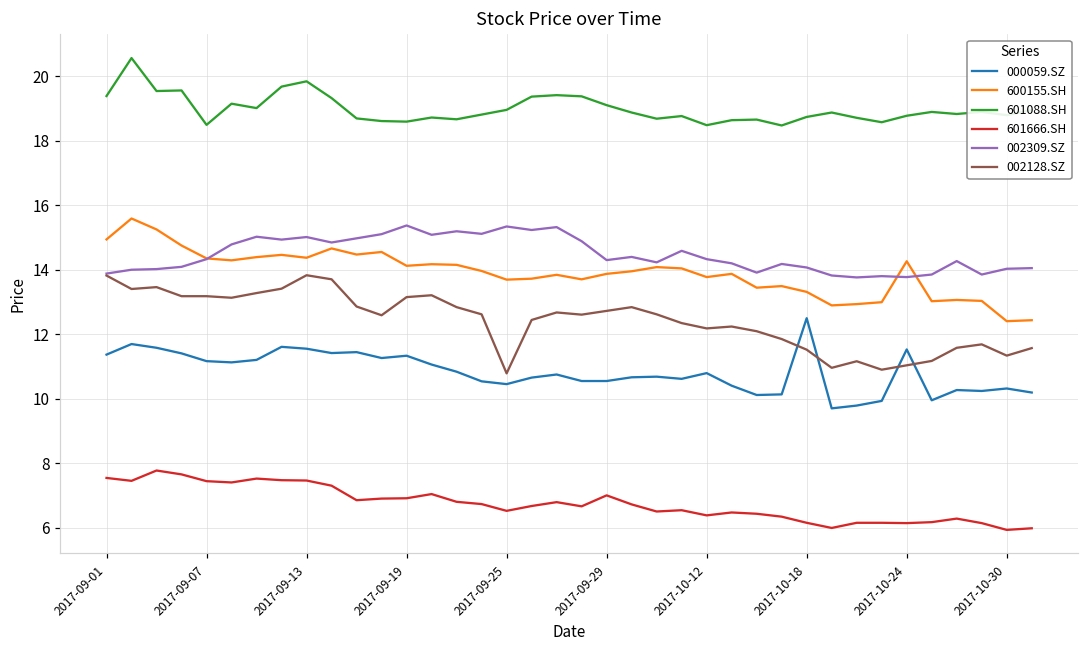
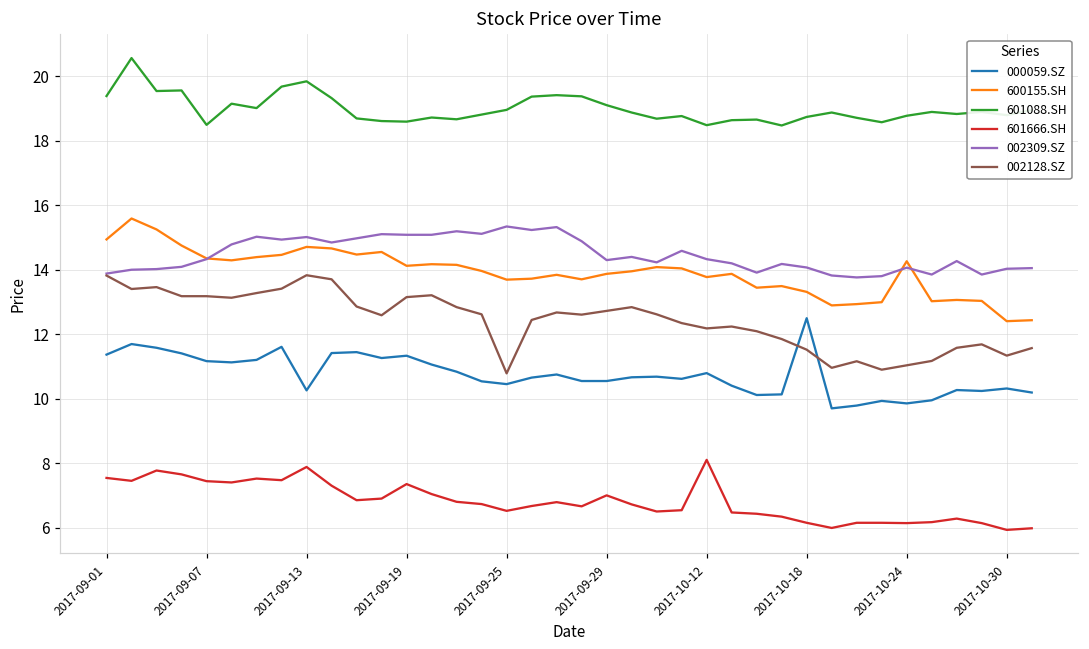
000059.SZ, 2017-09-13: 11.6 -> 10.3
600155.SH, 2017-09-13: 14.4 -> 14.7
601666.SH, 2017-09-13: 7.5 -> 7.9
601666.SH, 2017-09-19: 6.9 -> 7.4
002309.SZ, 2017-09-19: 15.4 -> 15.1
601666.SH, 2017-10-12: 6.4 -> 8.1
000059.SZ, 2017-10-24: 11.5 -> 9.9
002309.SZ, 2017-10-24: 13.8 -> 14.1
